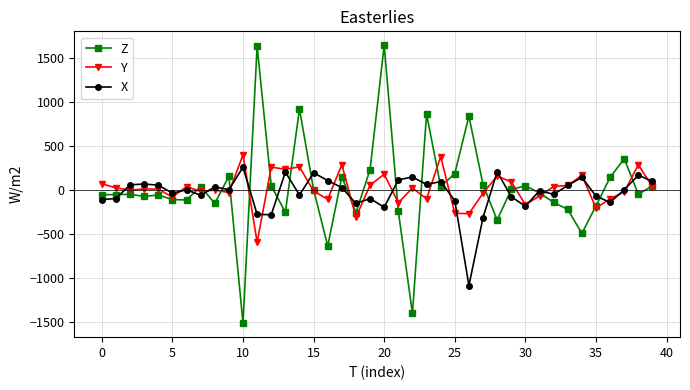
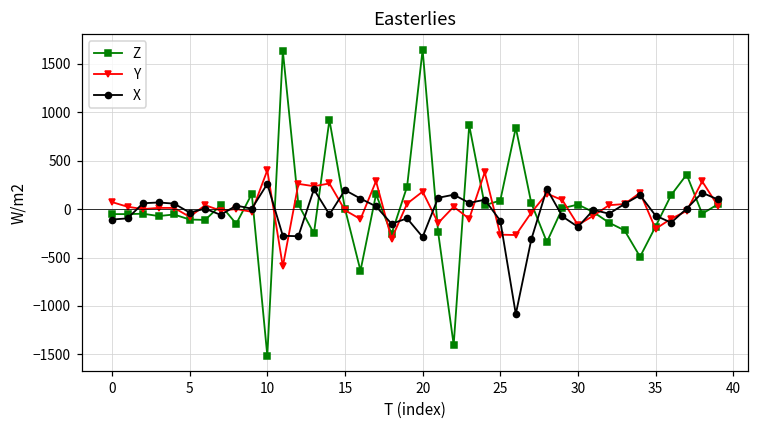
X, 20: -200 -> -300
Z, 25: 200 -> 100
